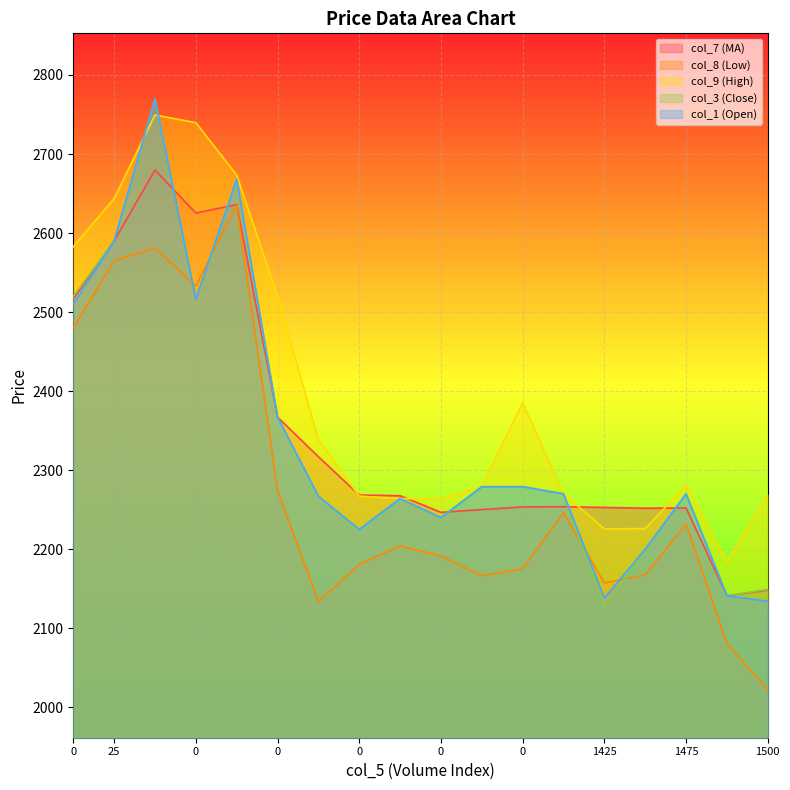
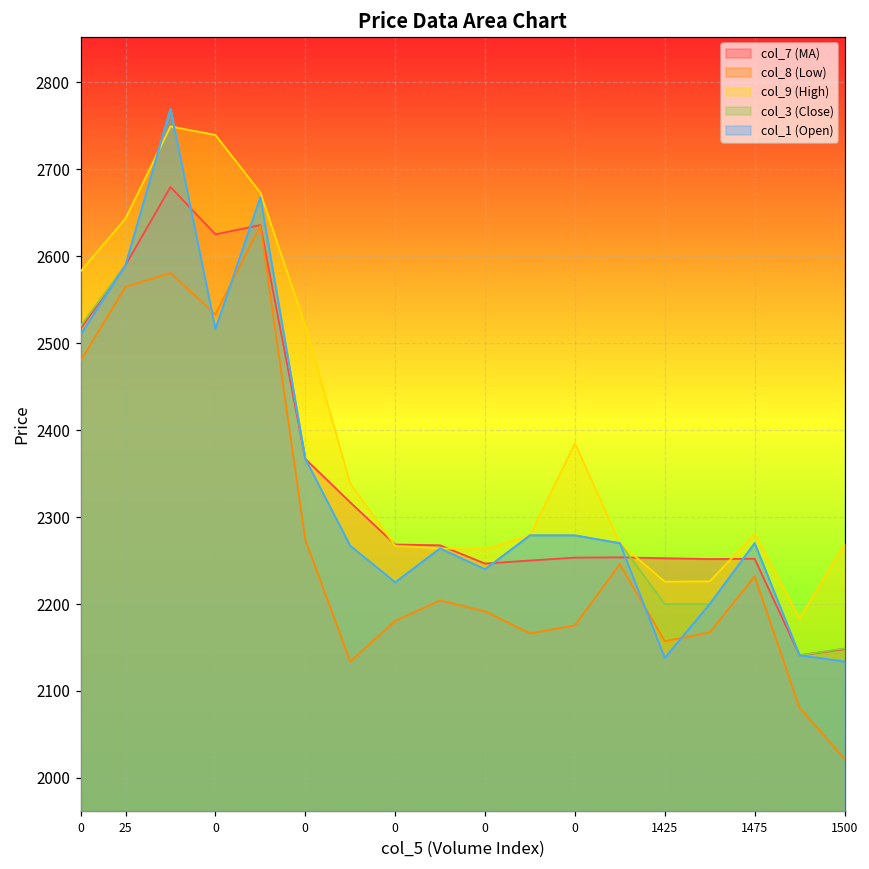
col_3 (Close), 1425: 2120 -> 2200
